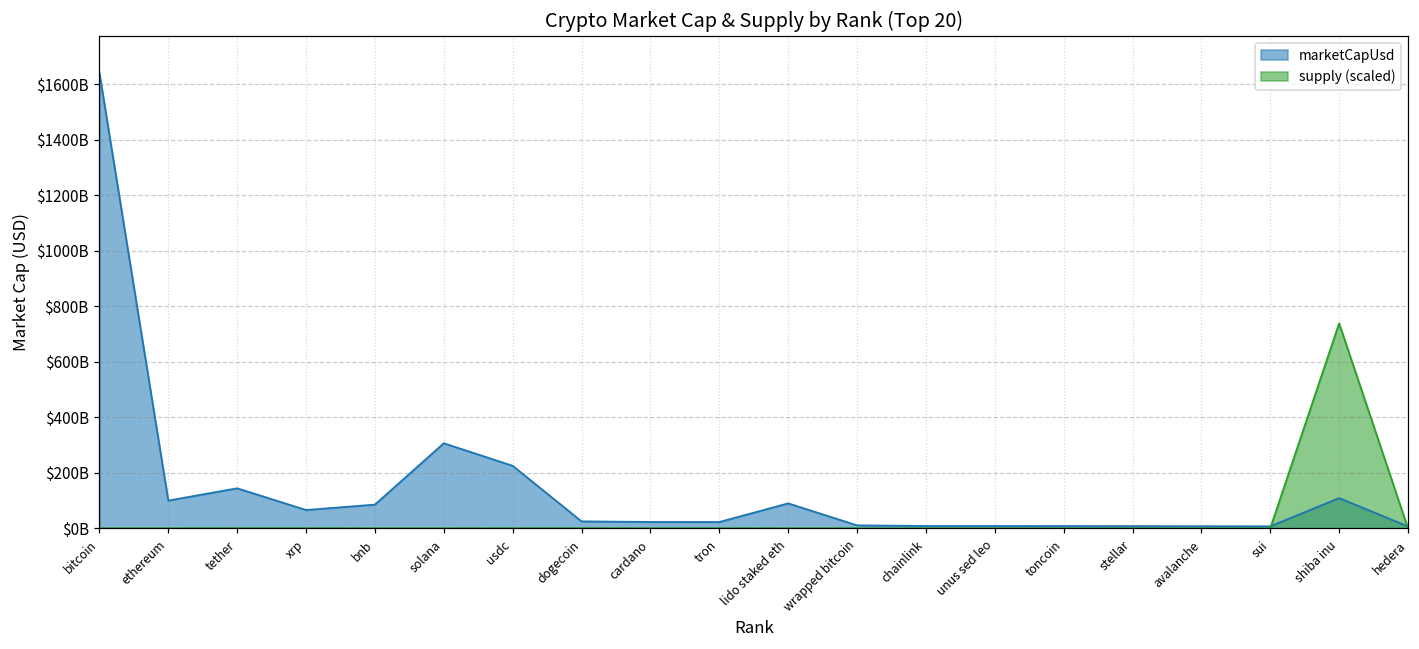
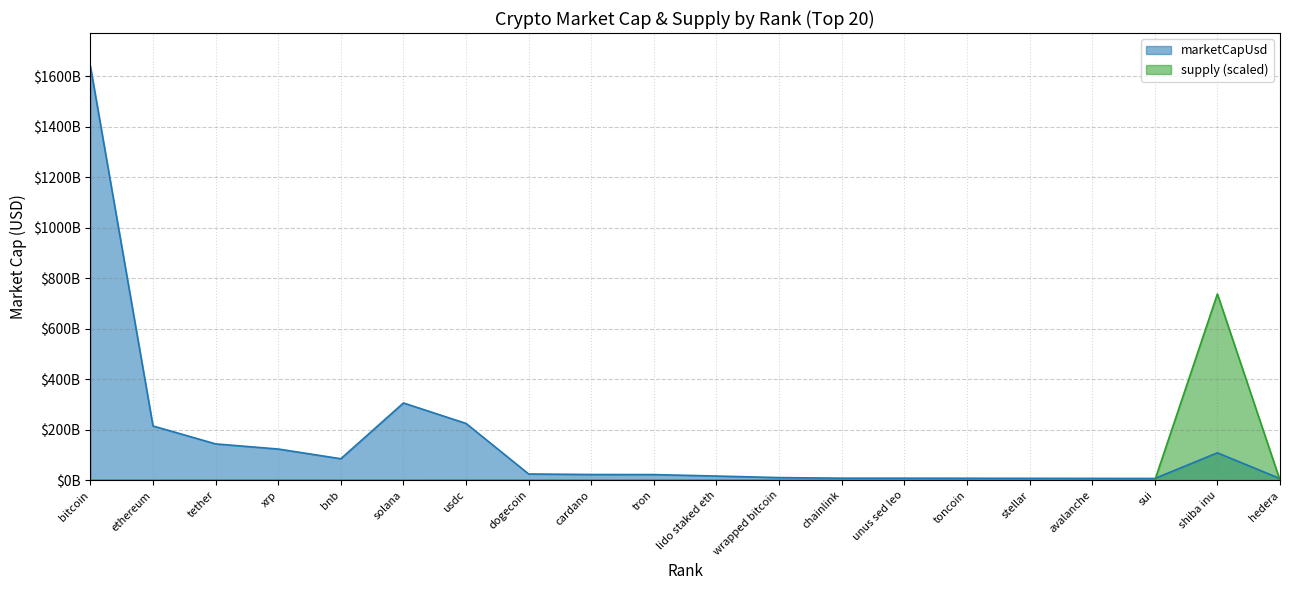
marketCapUsd, ethereum: $100000000000 -> $220000000000
marketCapUsd, xrp: $70000000000 -> $120000000000
marketCapUsd, lido staked eth: $90000000000 -> $20000000000
